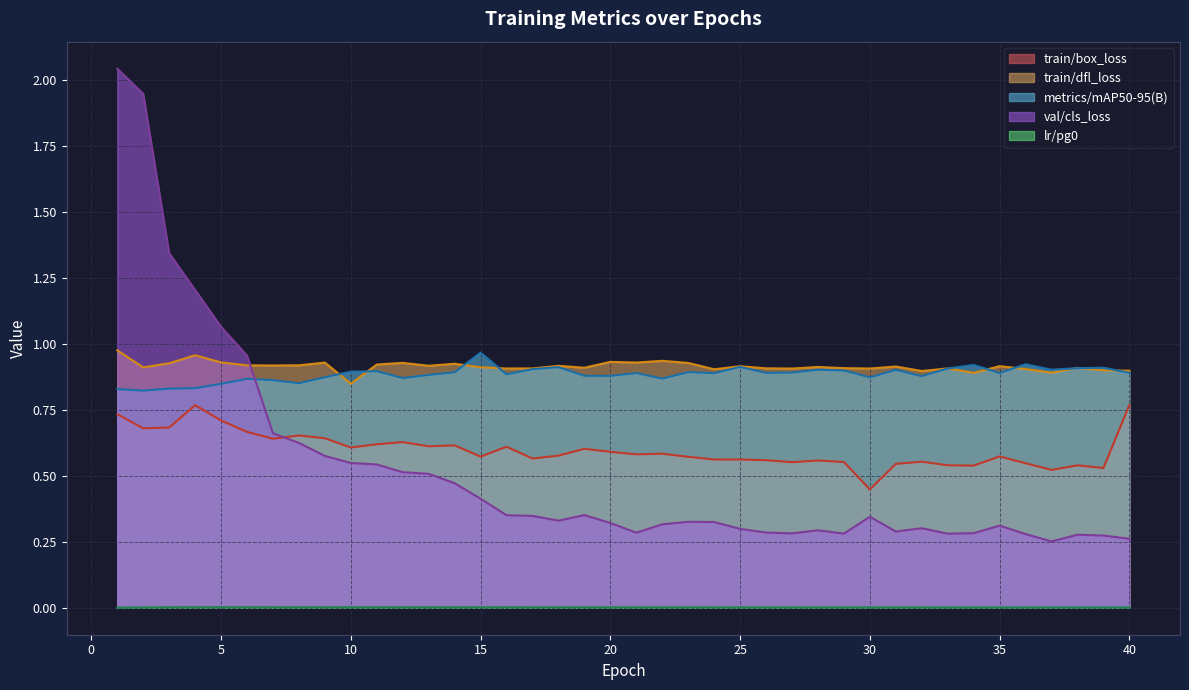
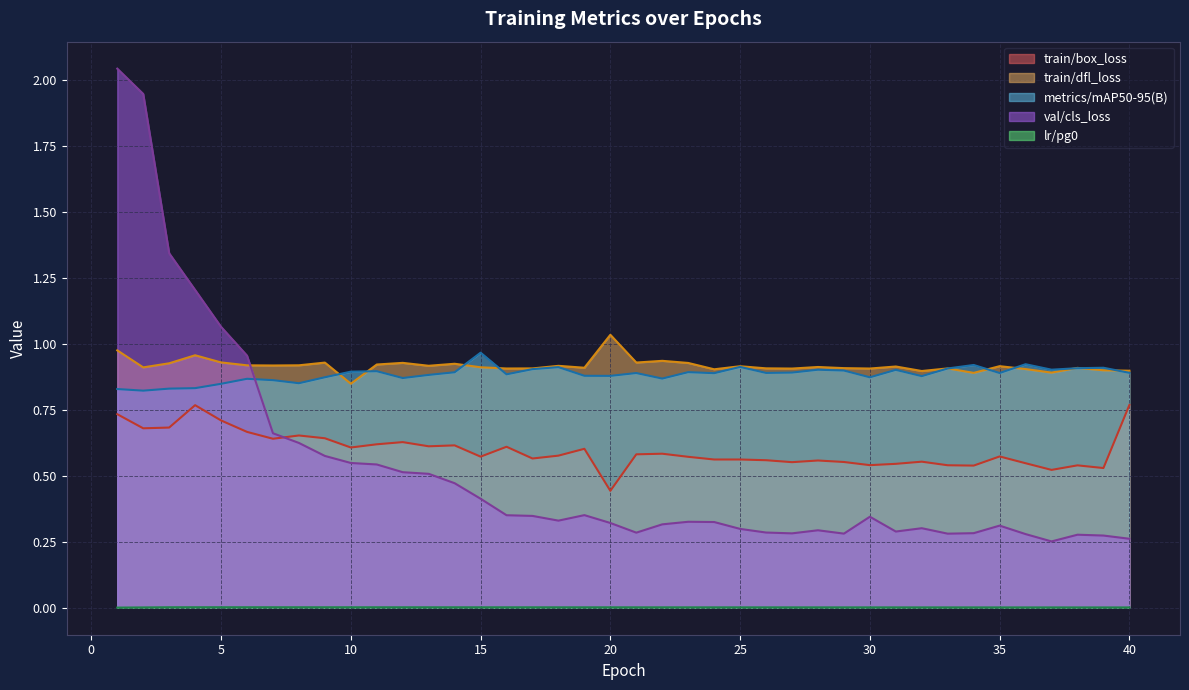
train/box_loss, 20: 0.59 -> 0.44
train/dfl_loss, 20: 0.93 -> 1.03
train/box_loss, 30: 0.45 -> 0.54
